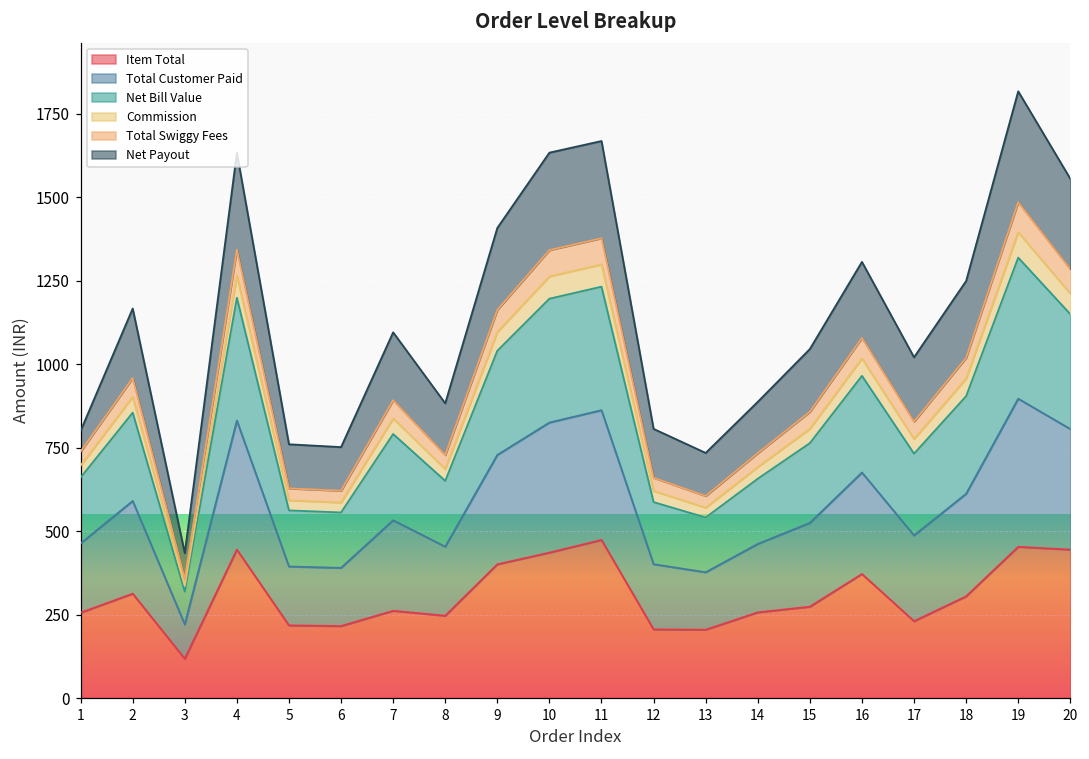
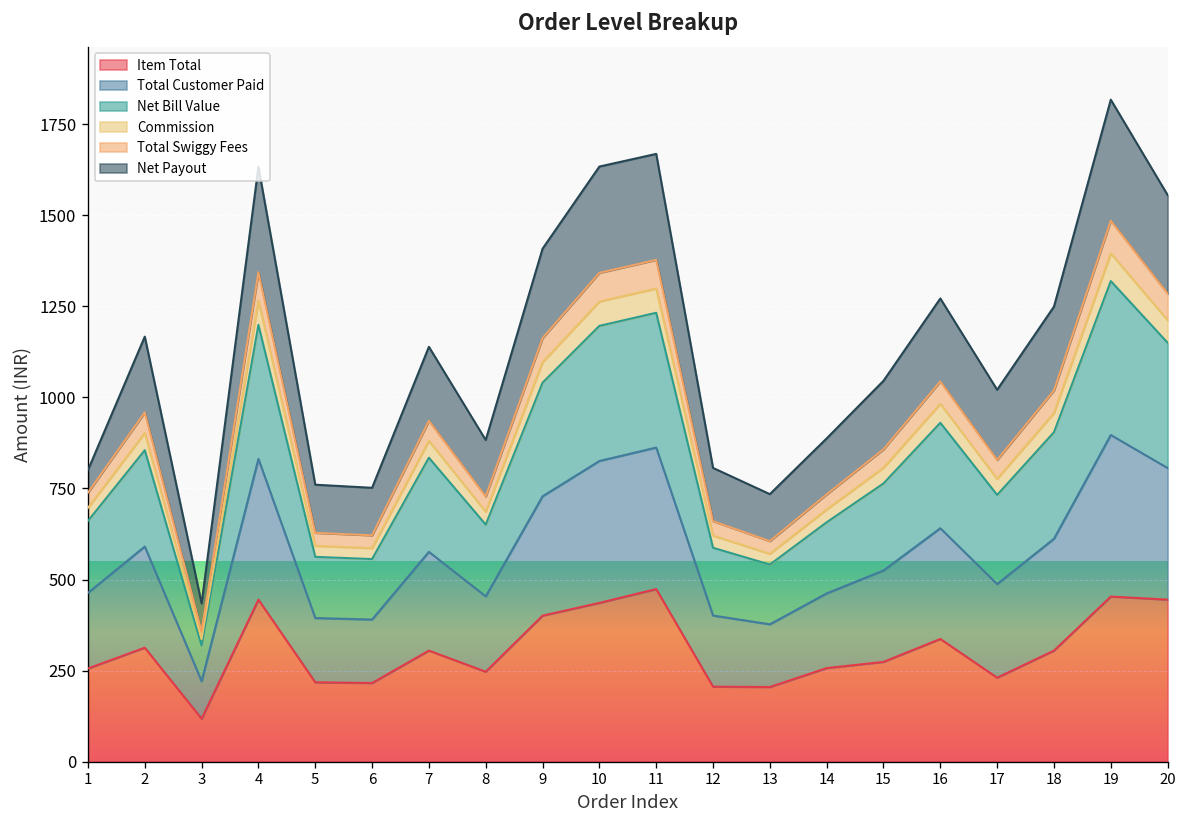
Item Total, 7: 260 -> 310
Item Total, 16: 370 -> 340
